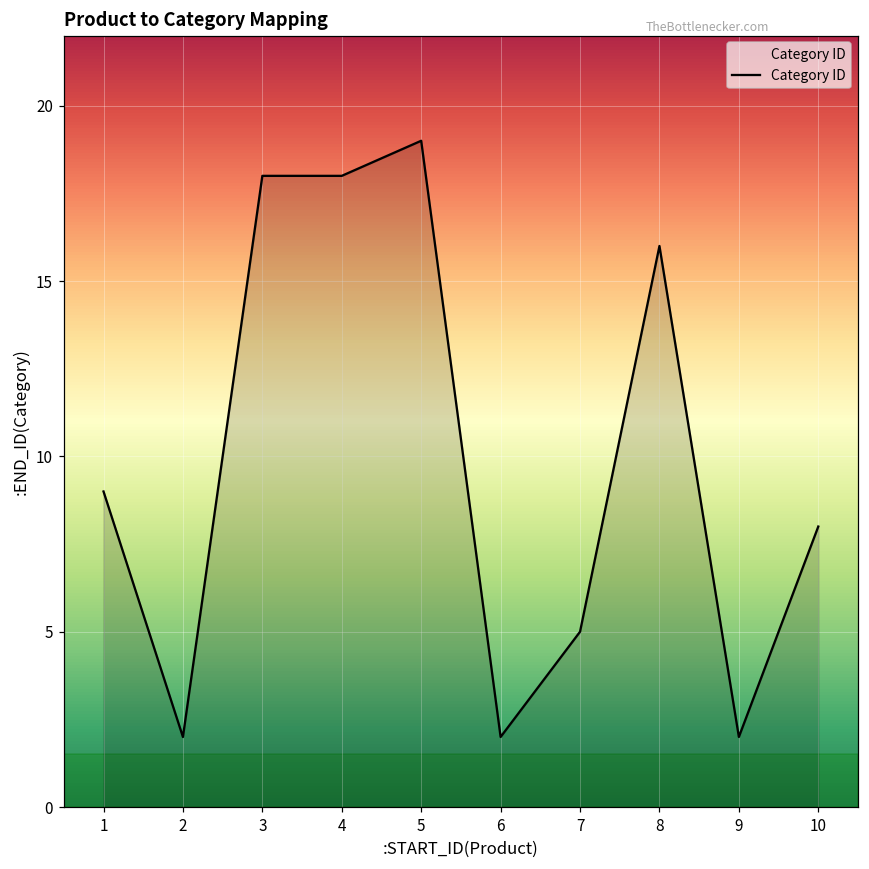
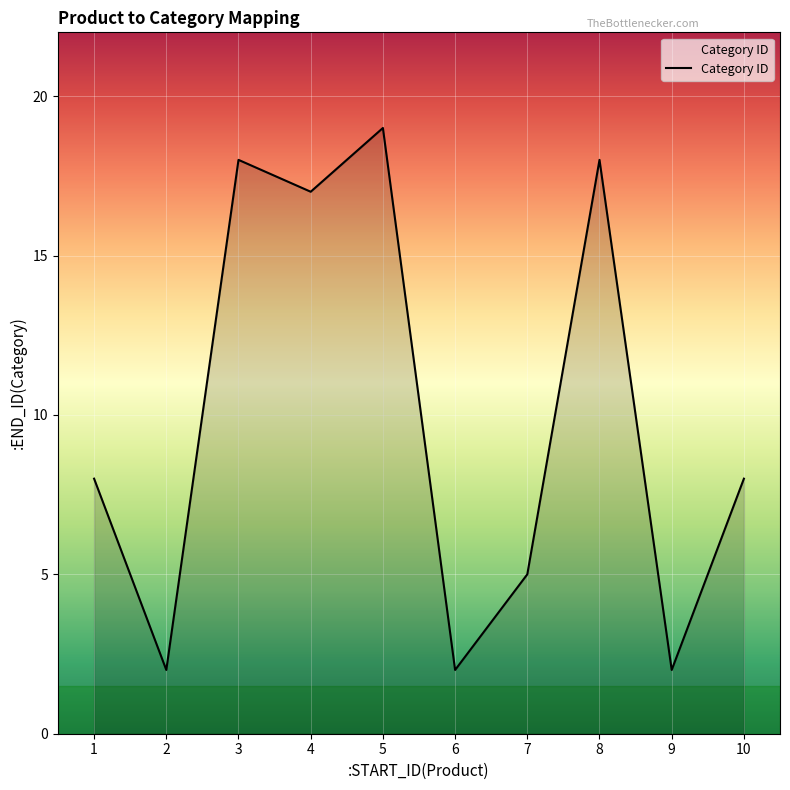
1: 9 -> 8
4: 18 -> 17
8: 16 -> 18
